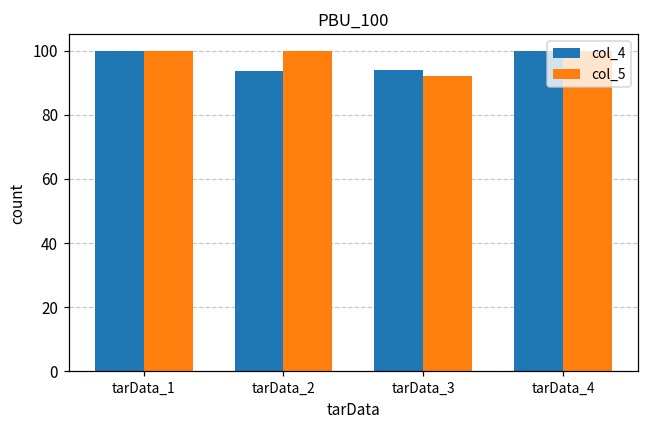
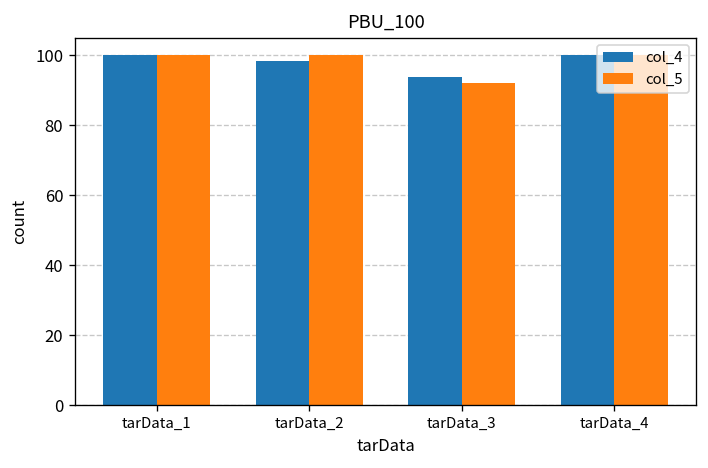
col_4, tarData_2: 93 -> 98
